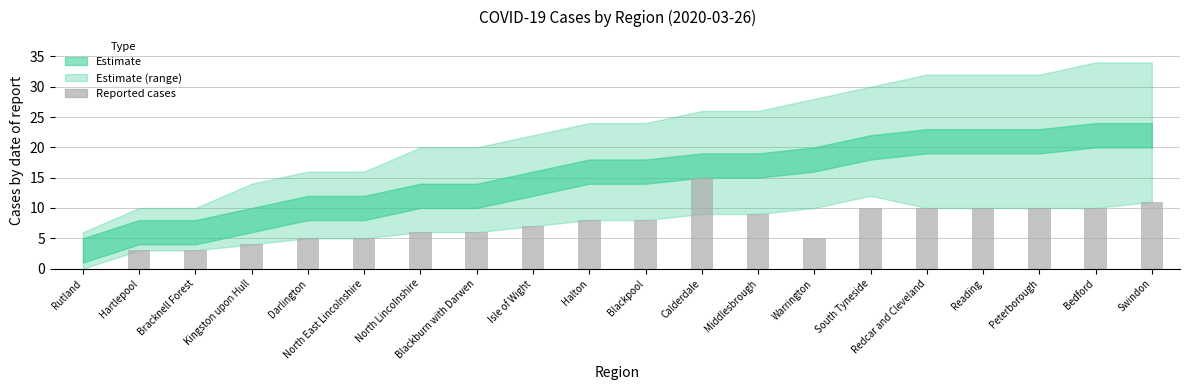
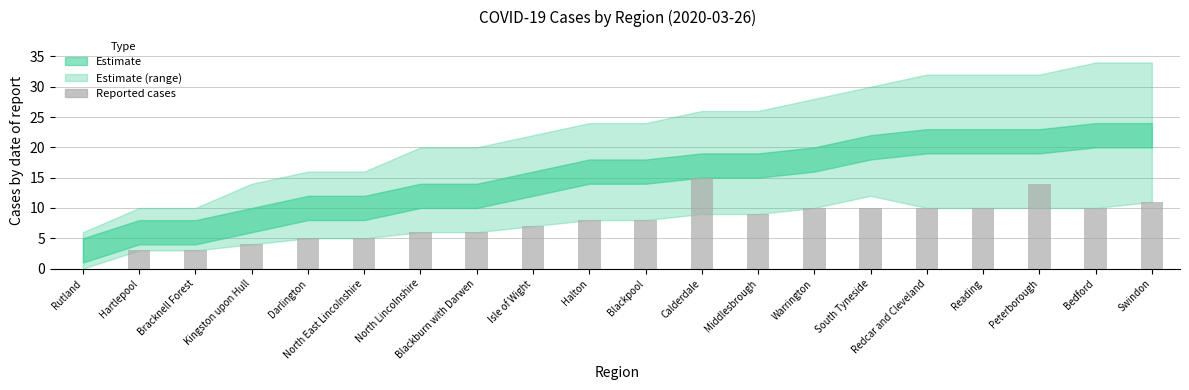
Reported cases, Warrington: 5 -> 10
Reported cases, Peterborough: 10 -> 14
